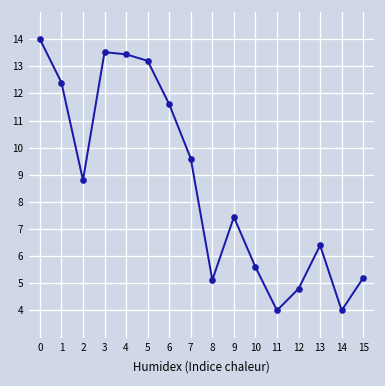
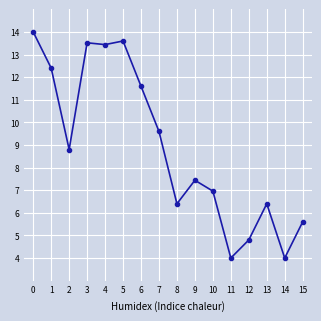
5: 13.2 -> 13.6
8: 5.1 -> 6.4
10: 5.6 -> 7.0
15: 5.2 -> 5.6
